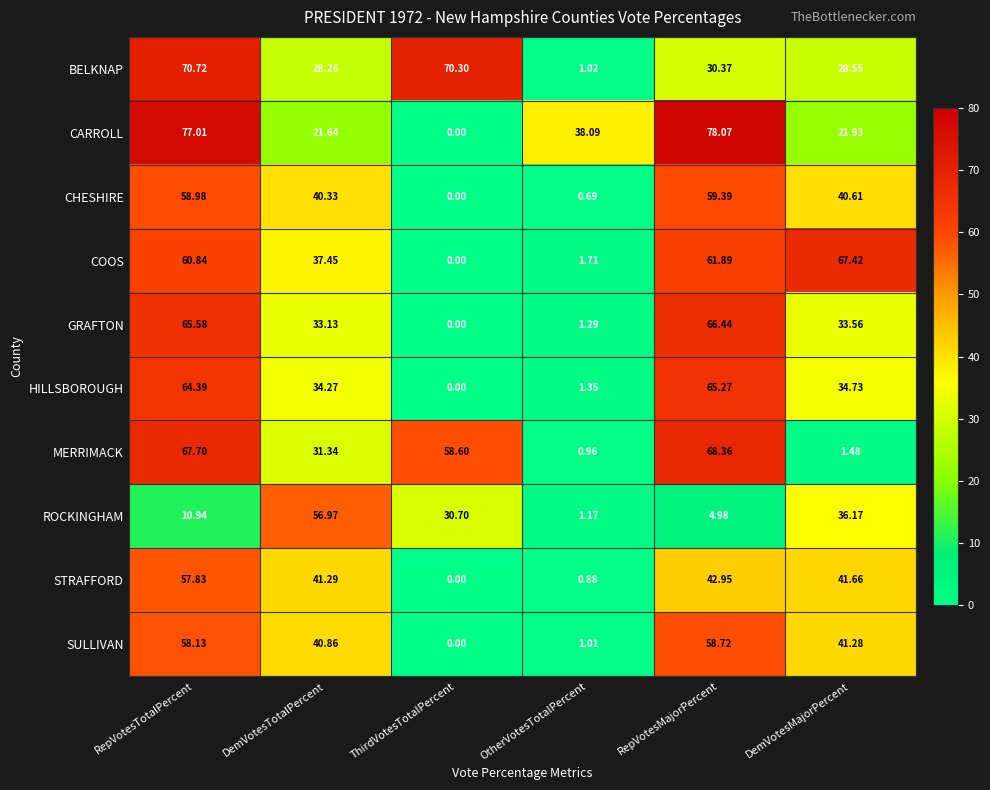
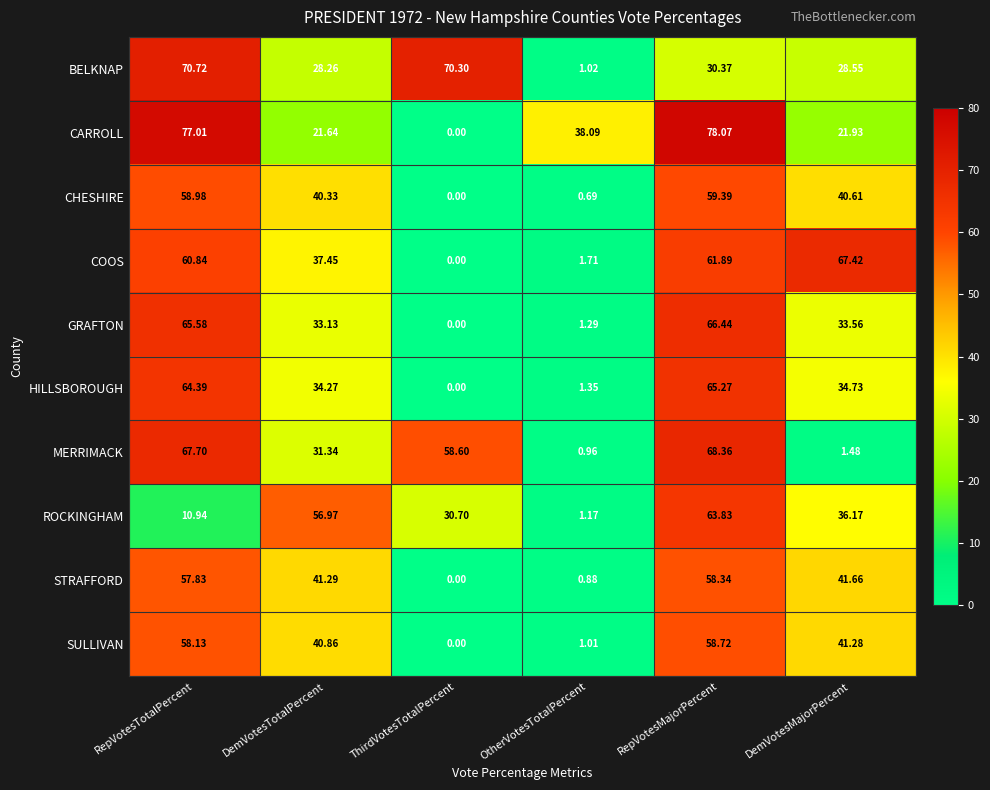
ROCKINGHAM, RepVotesMajorPercent: 4.98 -> 63.83
STRAFFORD, RepVotesMajorPercent: 42.95 -> 58.34
